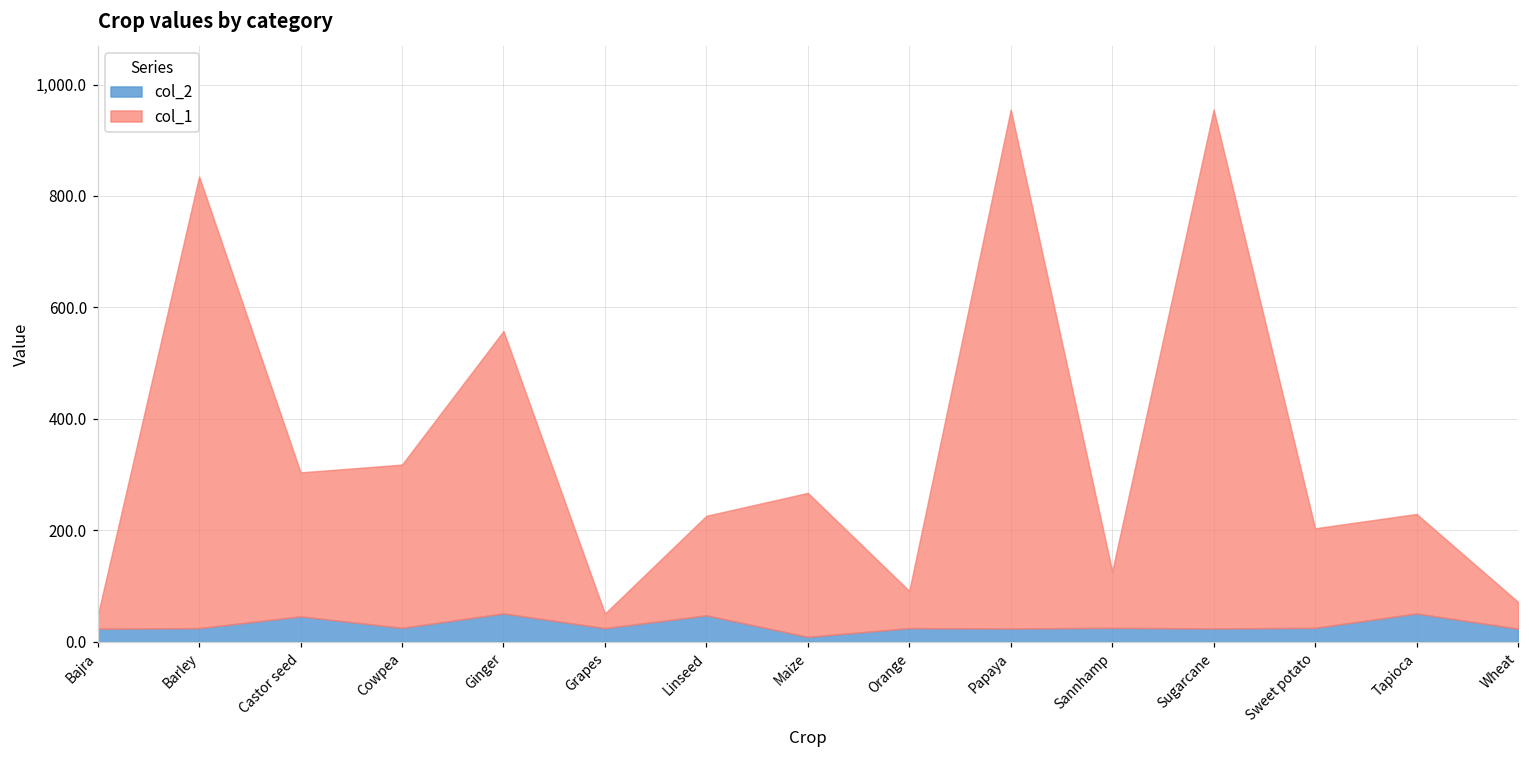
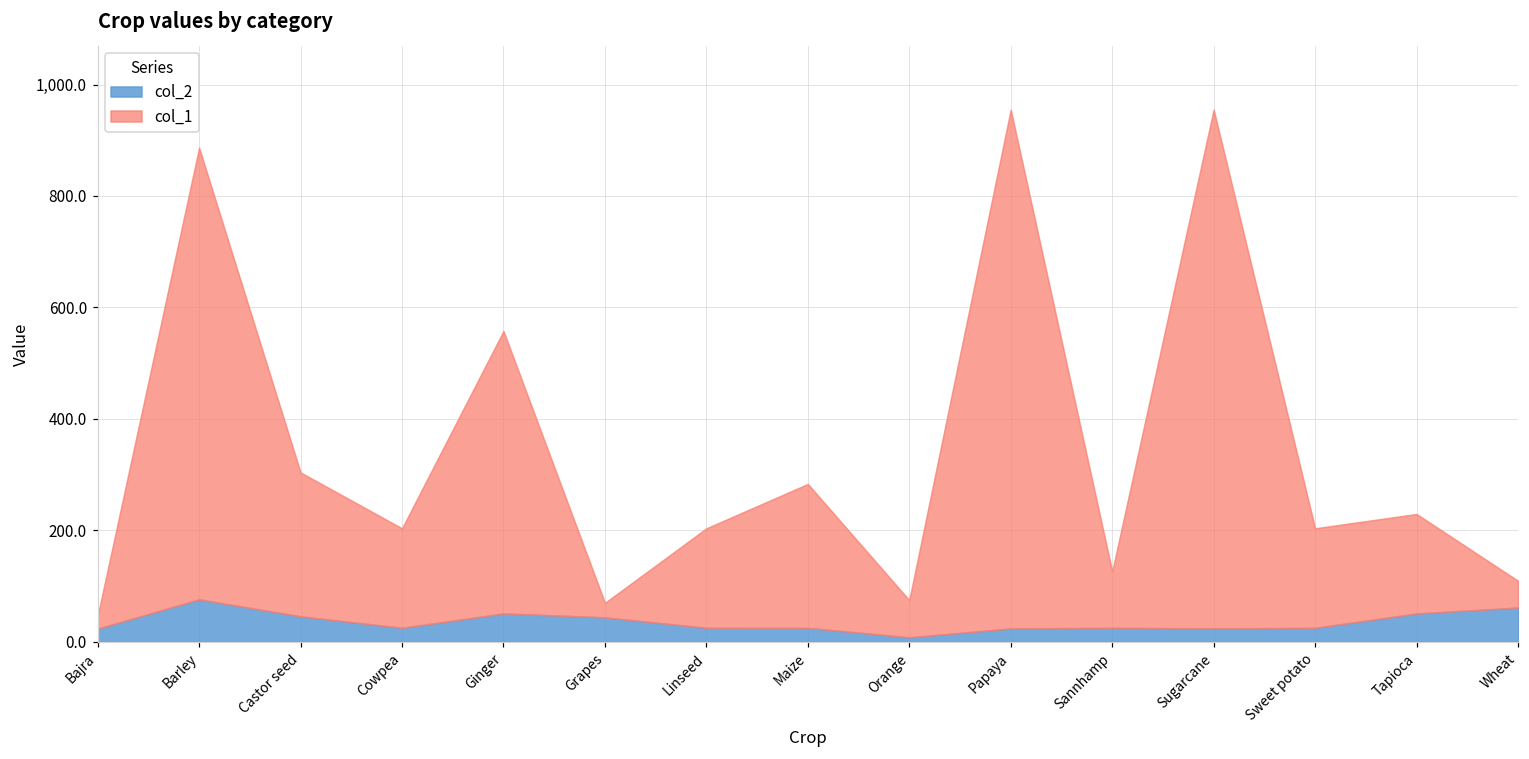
col_2, Barley: 20 -> 80
col_1, Cowpea: 290 -> 180
col_2, Grapes: 20 -> 40
col_2, Linseed: 50 -> 30
col_2, Maize: 10 -> 20
col_2, Orange: 20 -> 10
col_2, Wheat: 20 -> 60
